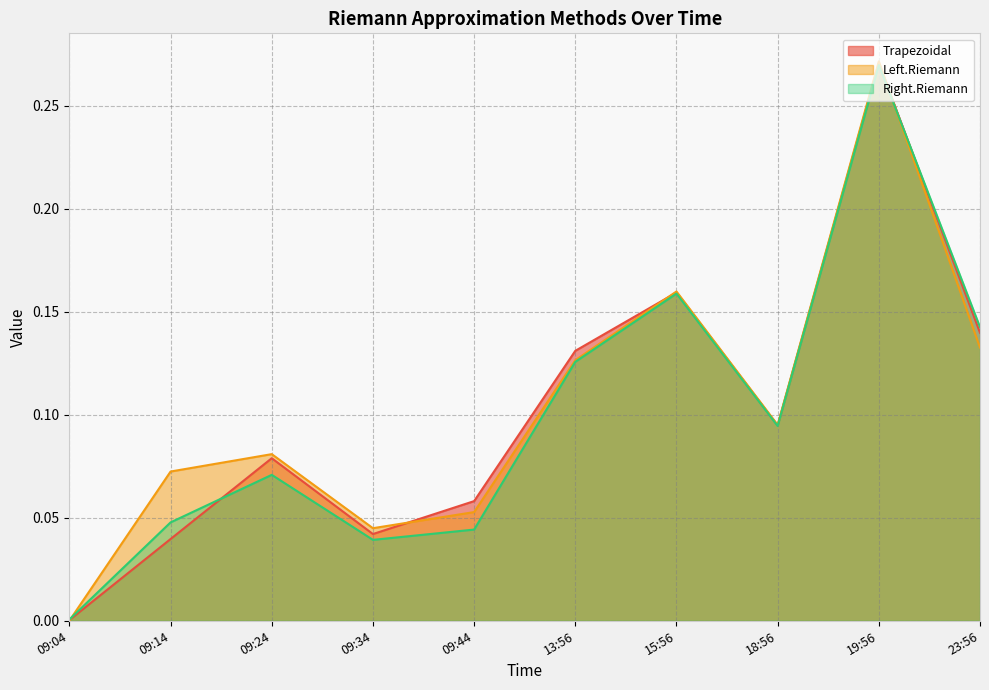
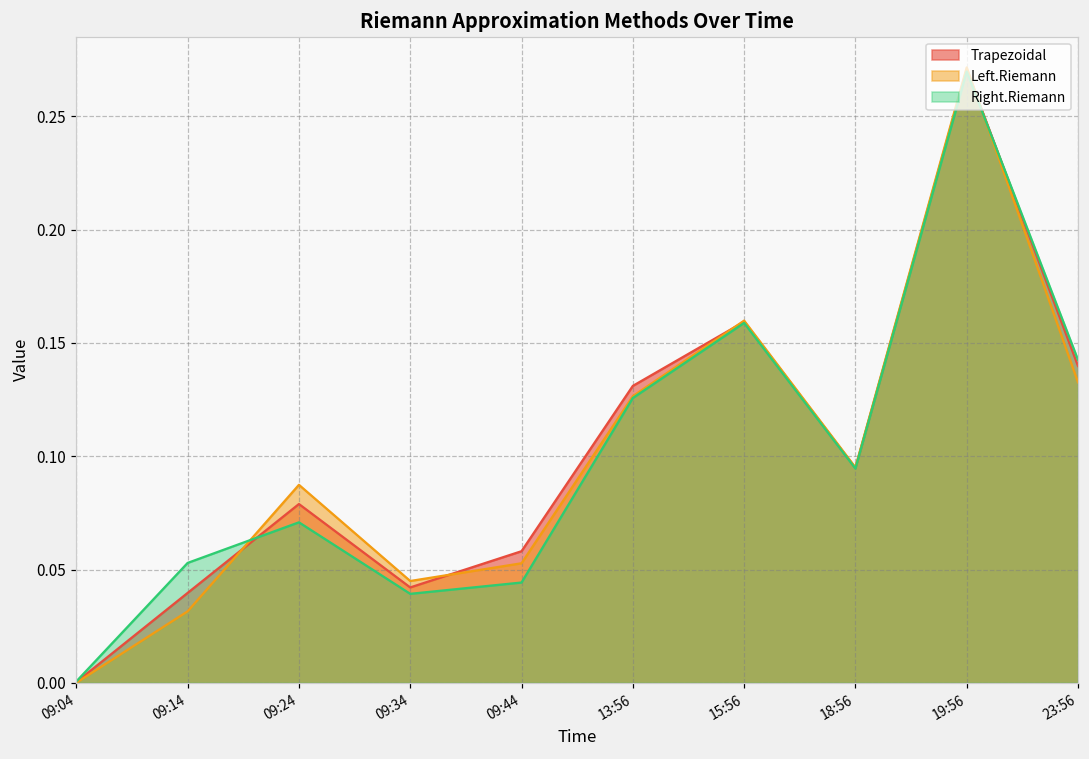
Left.Riemann, 09:14: 0.072 -> 0.032
Right.Riemann, 09:14: 0.048 -> 0.053
Left.Riemann, 09:24: 0.081 -> 0.087
